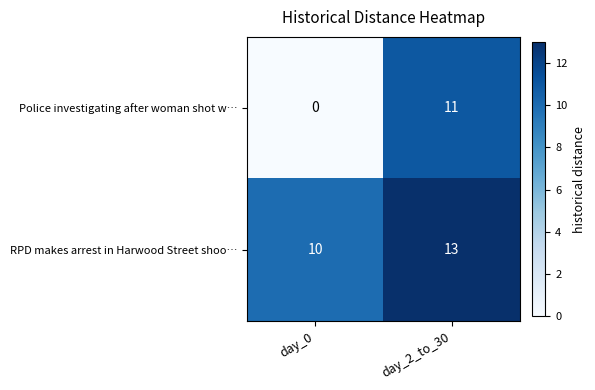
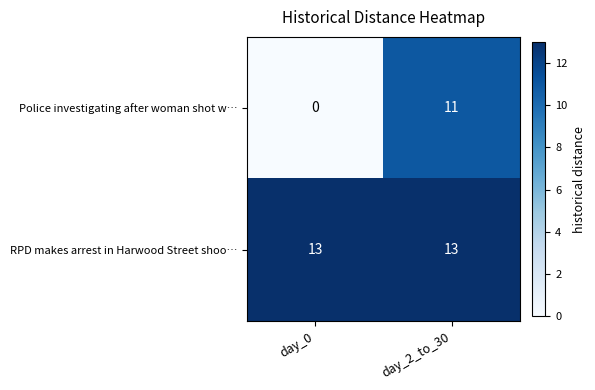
RPD makes arrest in Harwood Street shoo…, day_0: 10 -> 13
